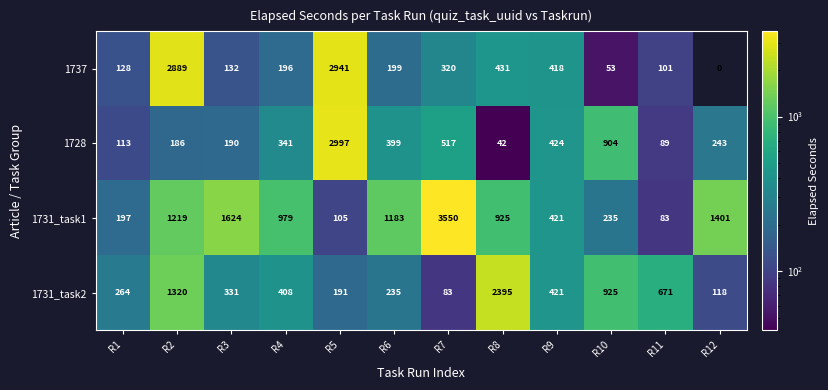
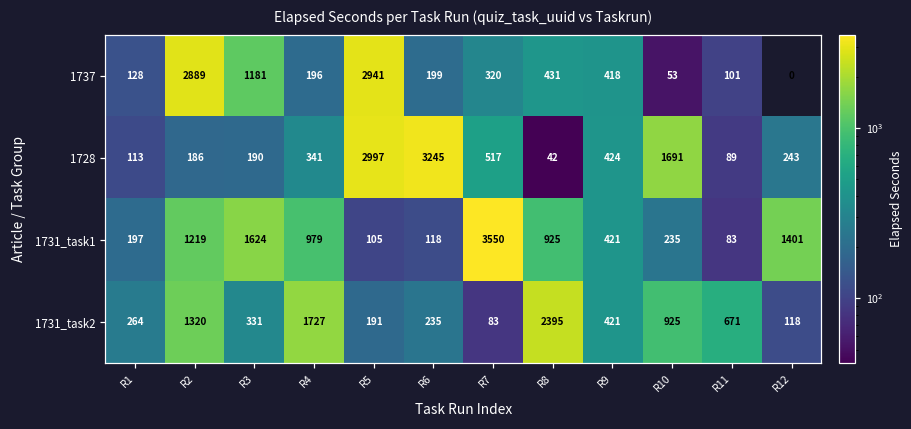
1737, R3: 132 -> 1181
1728, R6: 399 -> 3245
1728, R10: 904 -> 1691
1731_task1, R6: 1183 -> 118
1731_task2, R4: 408 -> 1727
